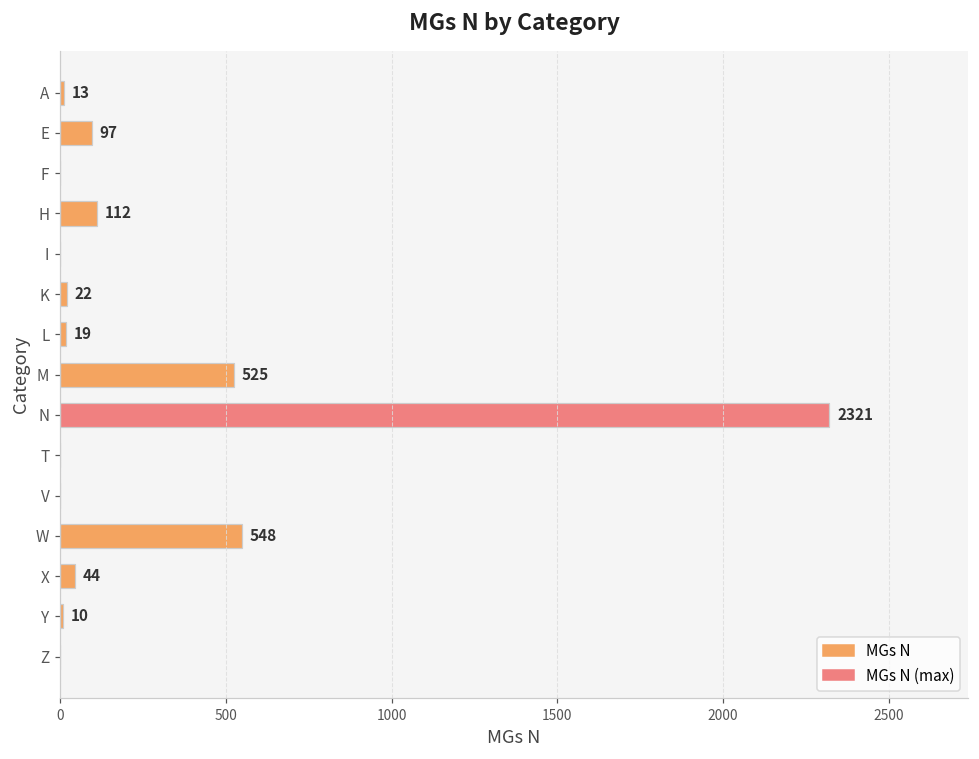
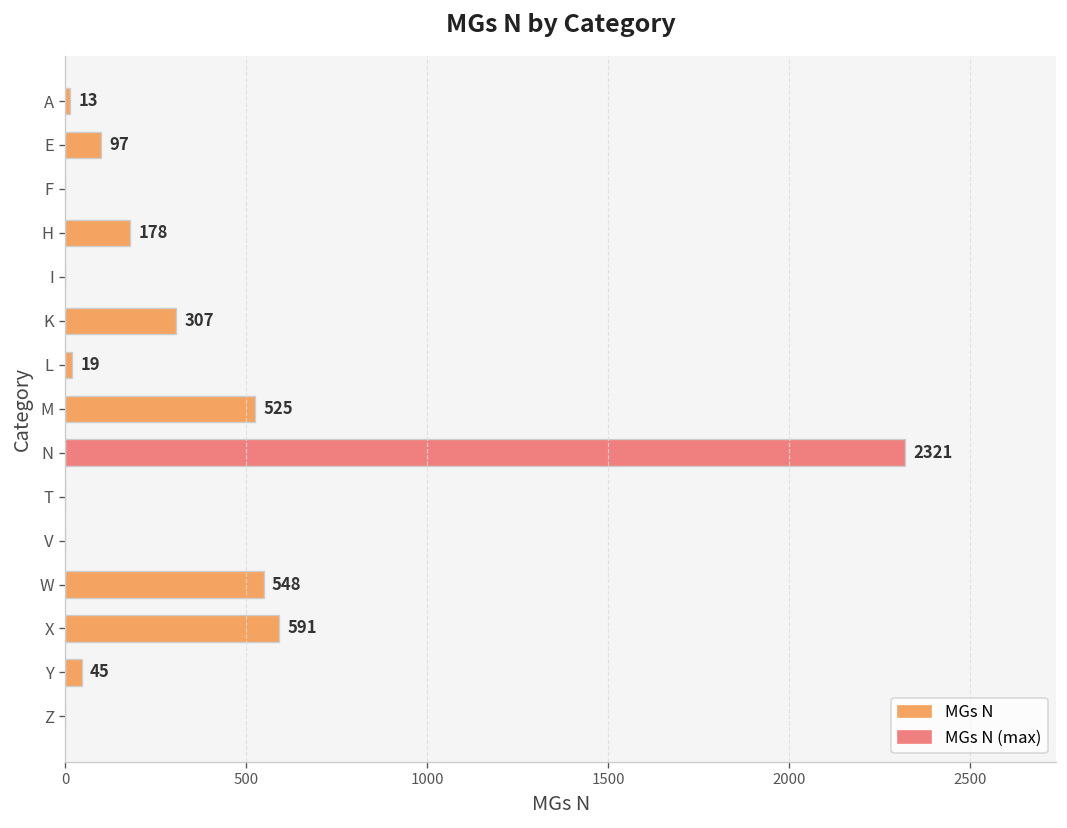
H: 112 -> 178
K: 22 -> 307
X: 44 -> 591
Y: 10 -> 45
